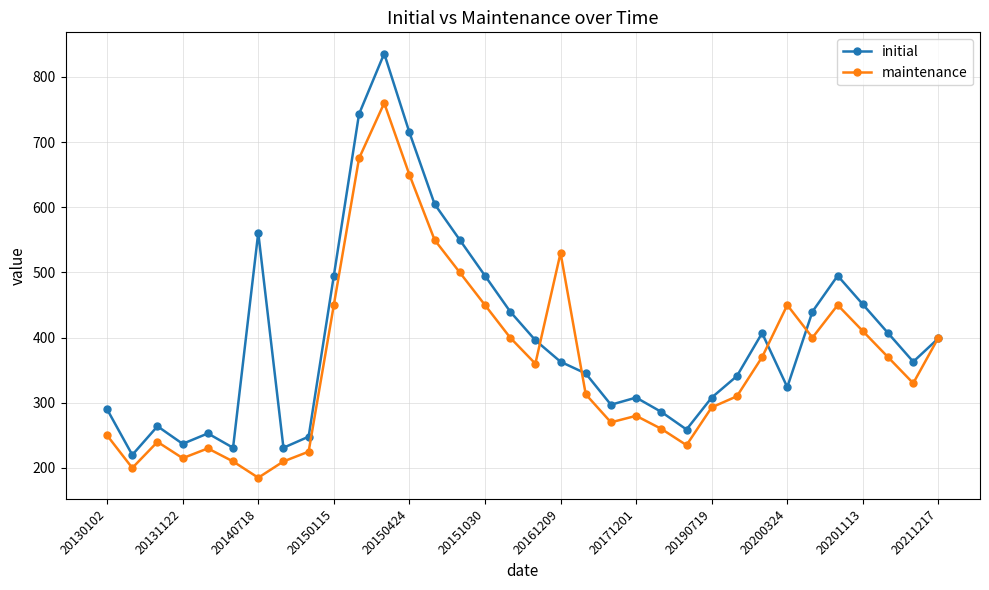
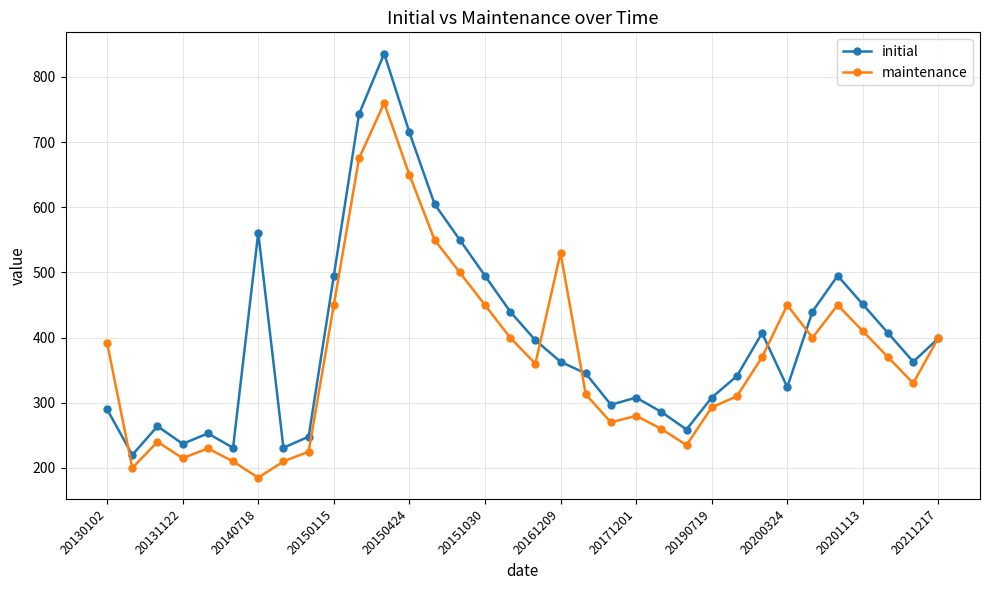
maintenance, 20130102: 250 -> 390
